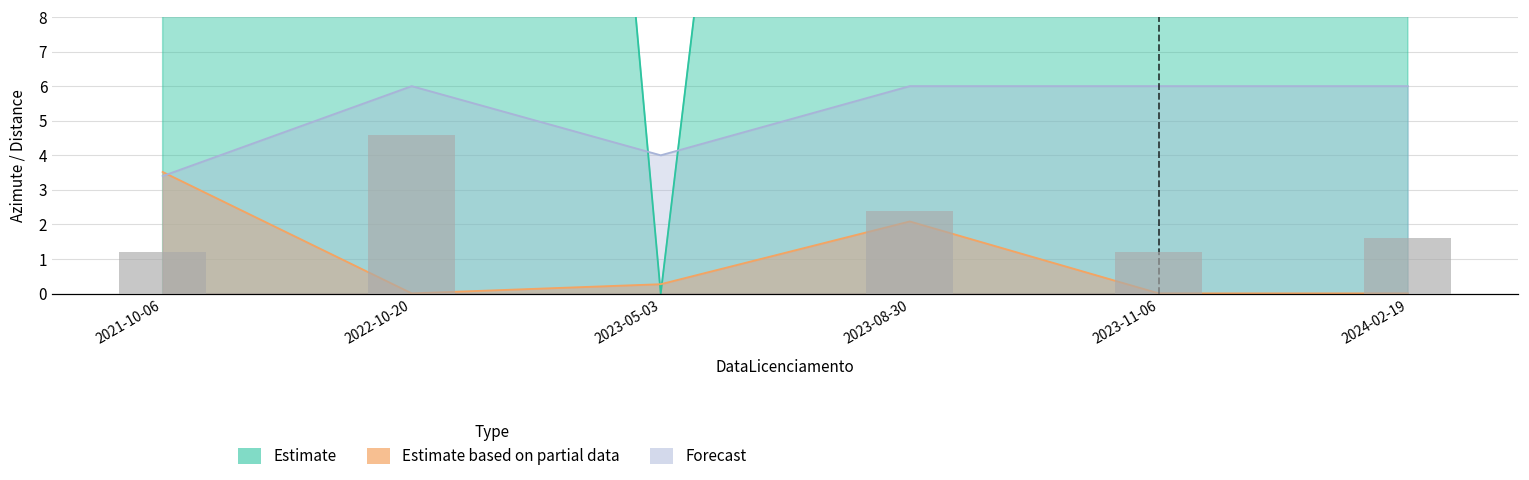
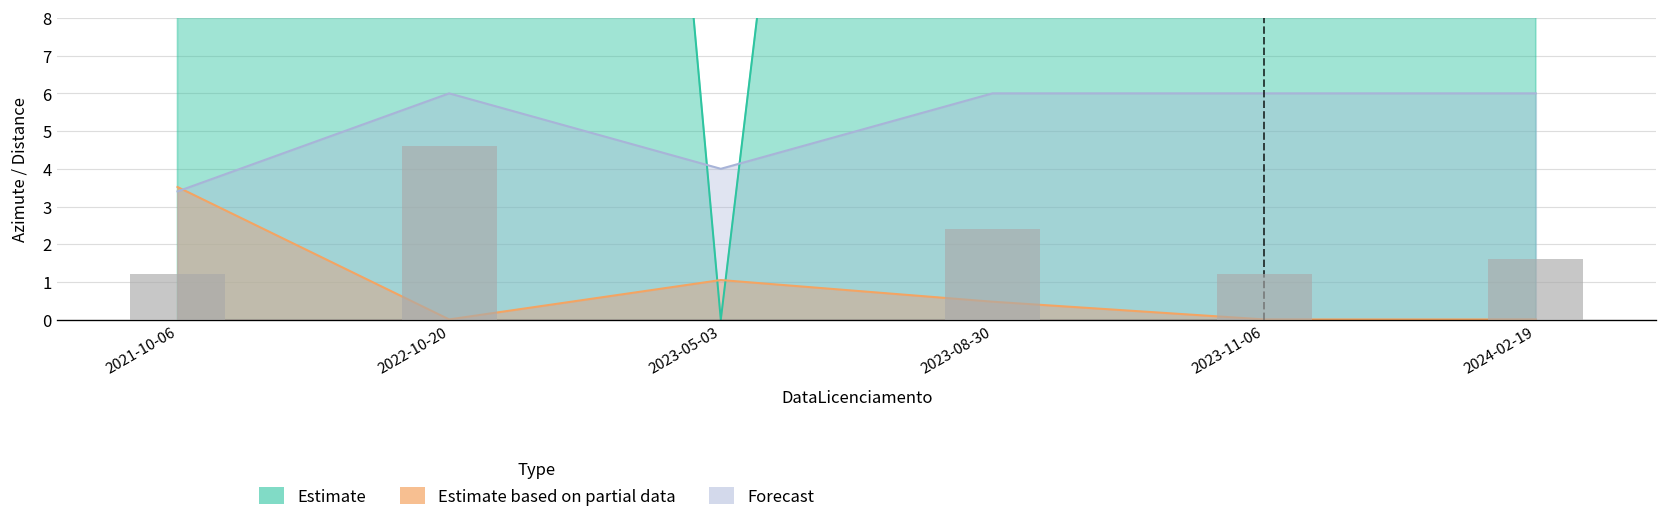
Estimate based on partial data, 2023-05-03: 0.3 -> 1.1
Estimate based on partial data, 2023-08-30: 2.1 -> 0.5
